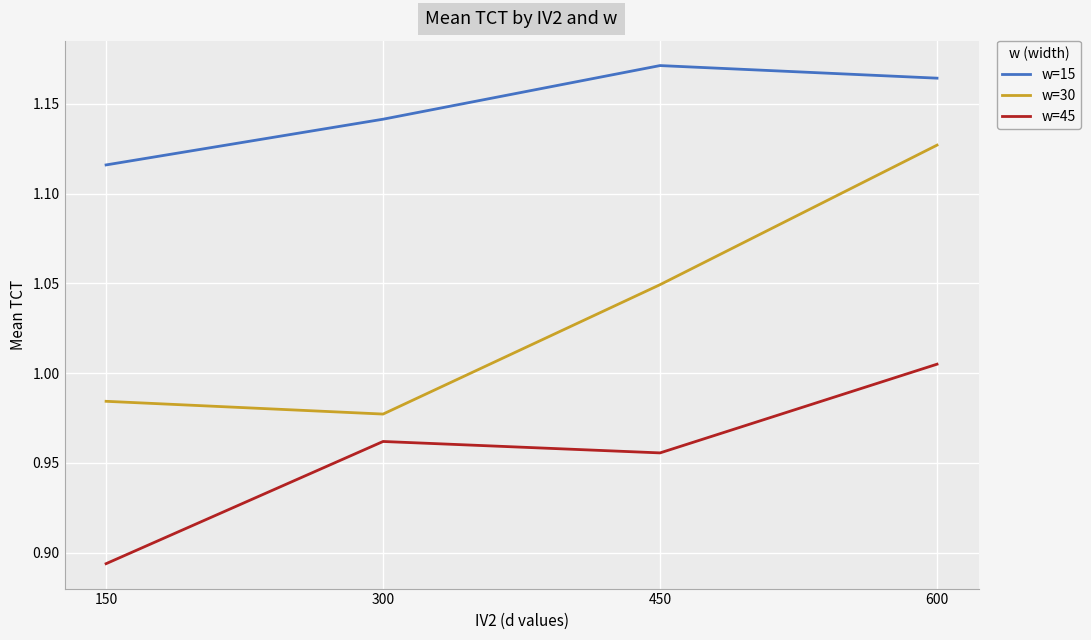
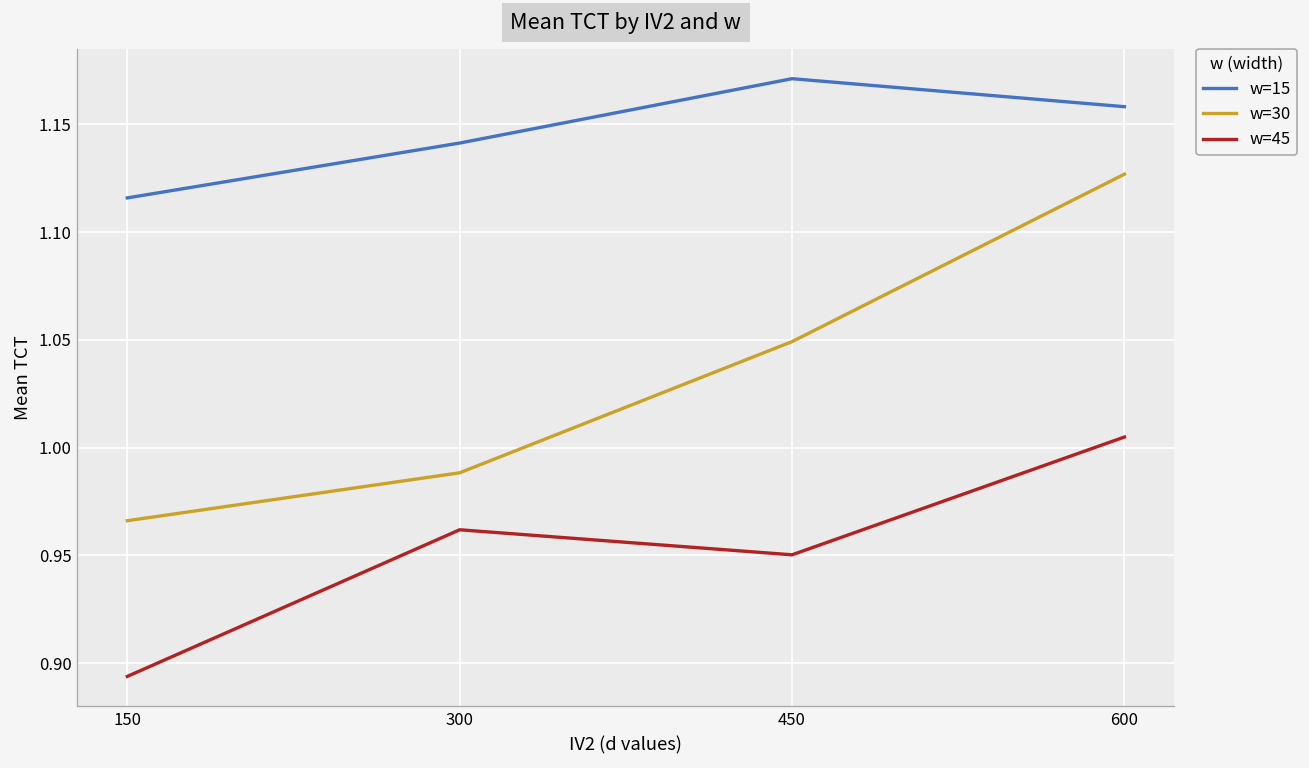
w=30, 150: 0.984 -> 0.966
w=30, 300: 0.977 -> 0.988
w=45, 450: 0.956 -> 0.950
w=15, 600: 1.164 -> 1.158
